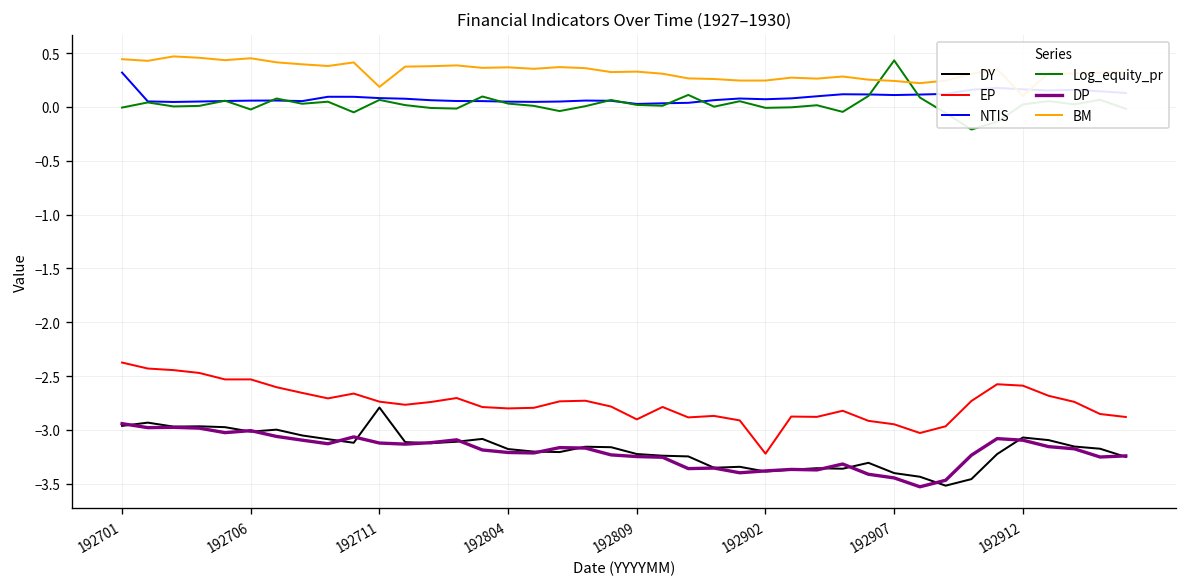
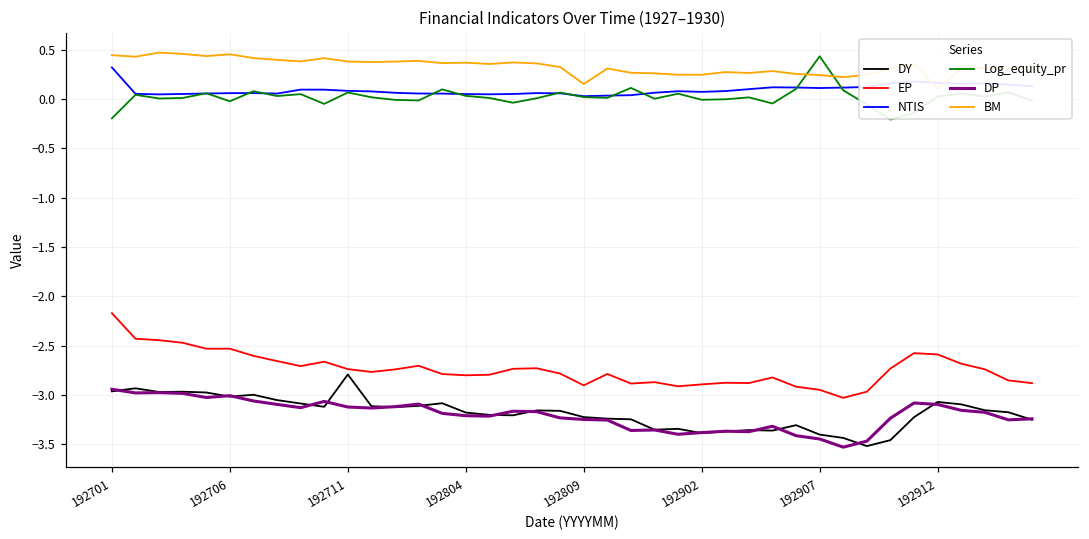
EP, 192701: -2.4 -> -2.2
Log_equity_pr, 192701: 0.0 -> -0.2
BM, 192711: 0.2 -> 0.4
BM, 192809: 0.3 -> 0.2
EP, 192902: -3.2 -> -2.9
